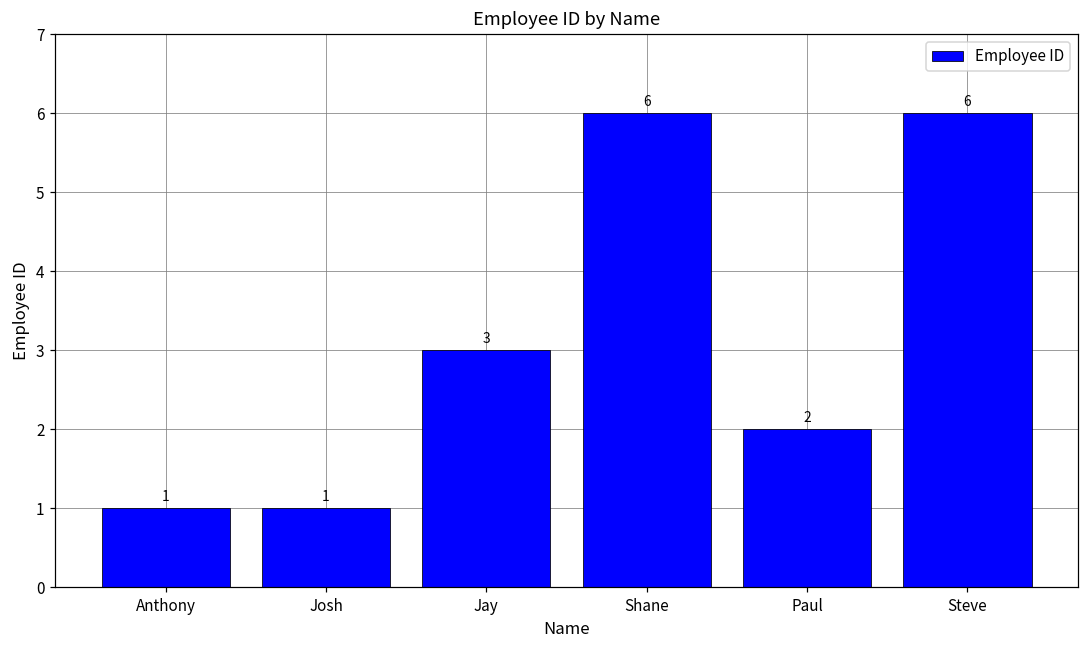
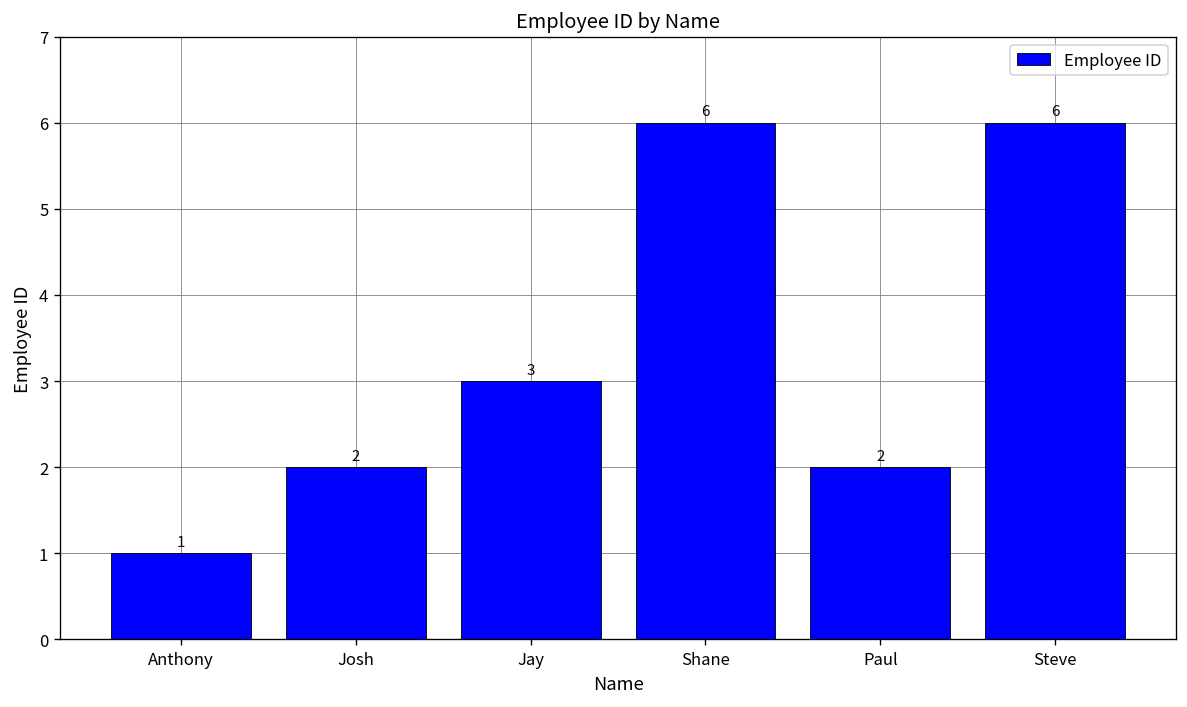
Josh: 1 -> 2
